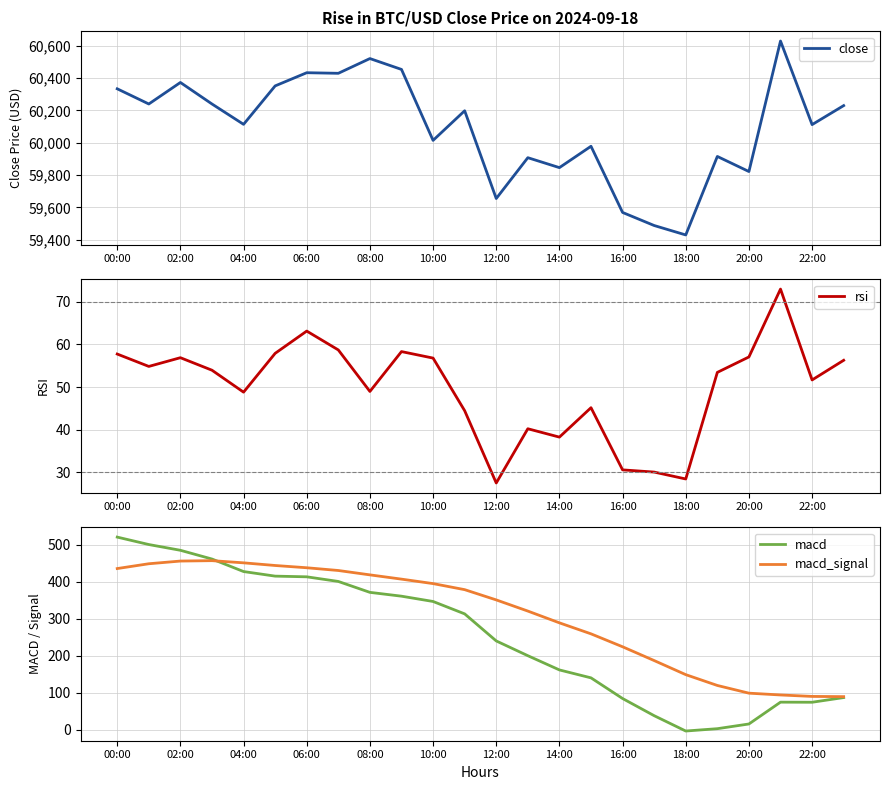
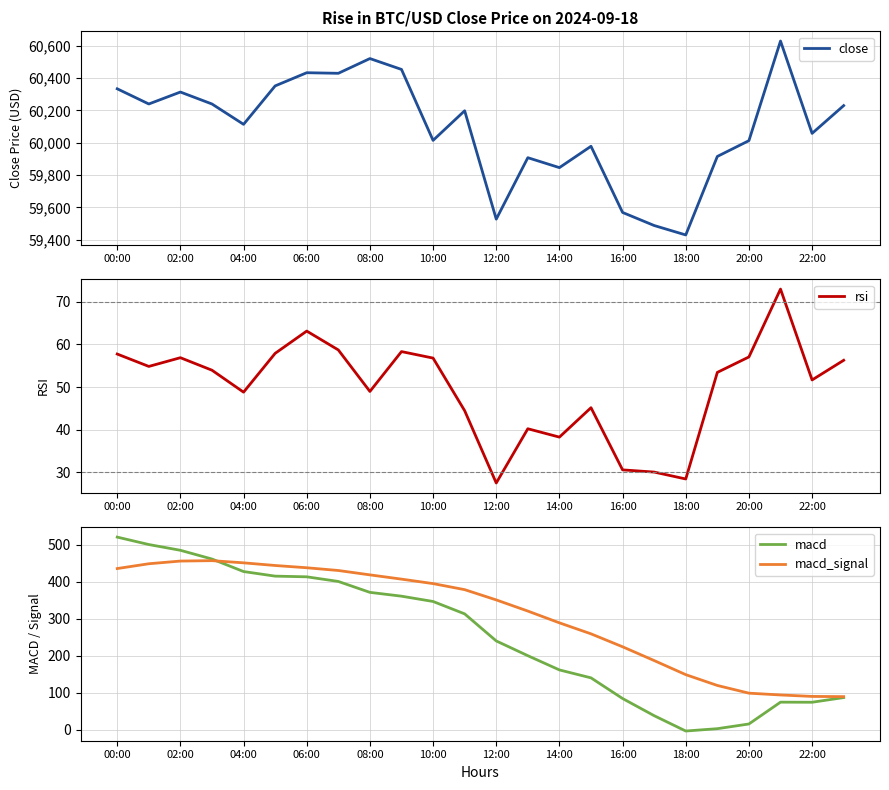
Rise in BTC/USD Close Price on 2024-09-18, 02:00: 60,370 -> 60,310
Rise in BTC/USD Close Price on 2024-09-18, 12:00: 59,650 -> 59,530
Rise in BTC/USD Close Price on 2024-09-18, 20:00: 59,820 -> 60,010
Rise in BTC/USD Close Price on 2024-09-18, 22:00: 60,110 -> 60,060
